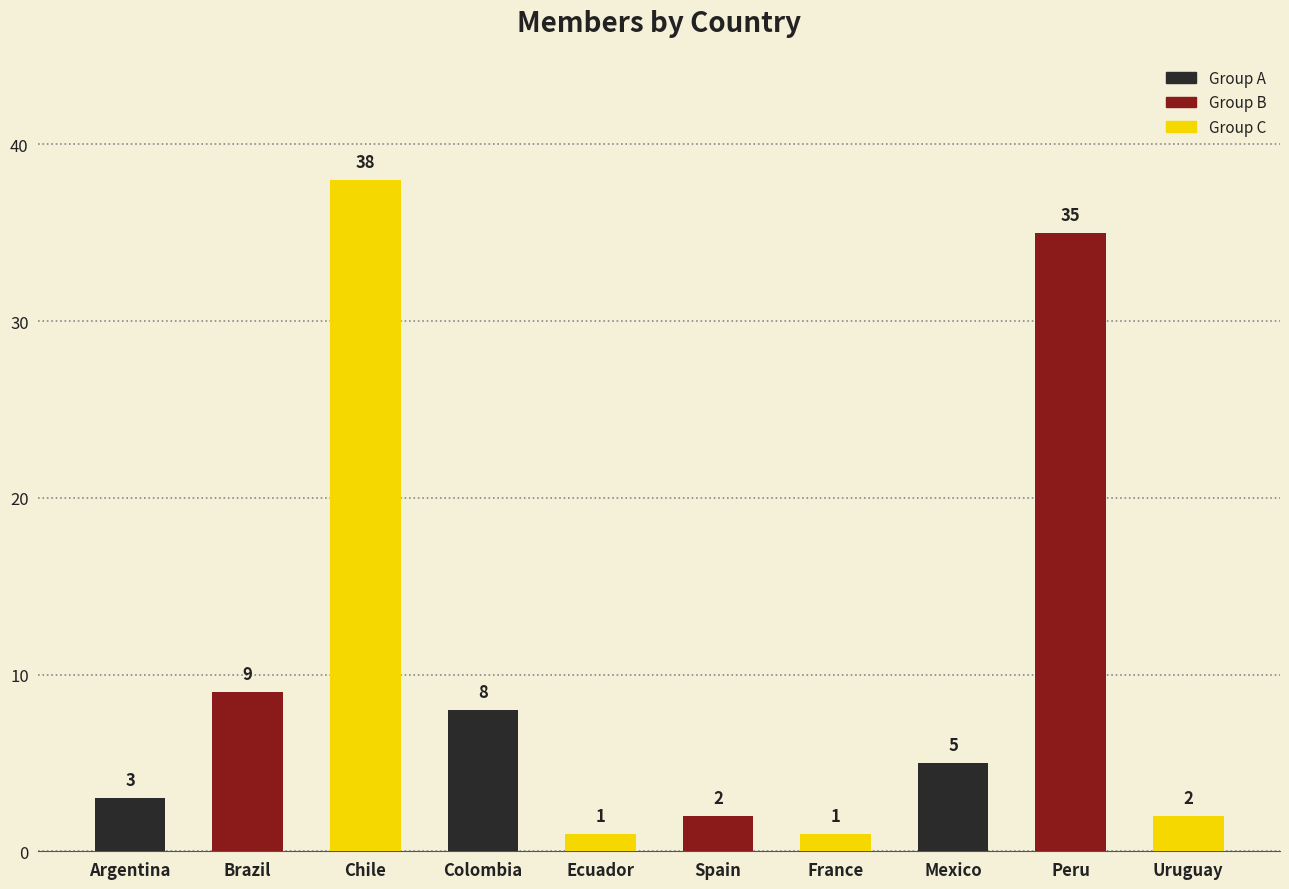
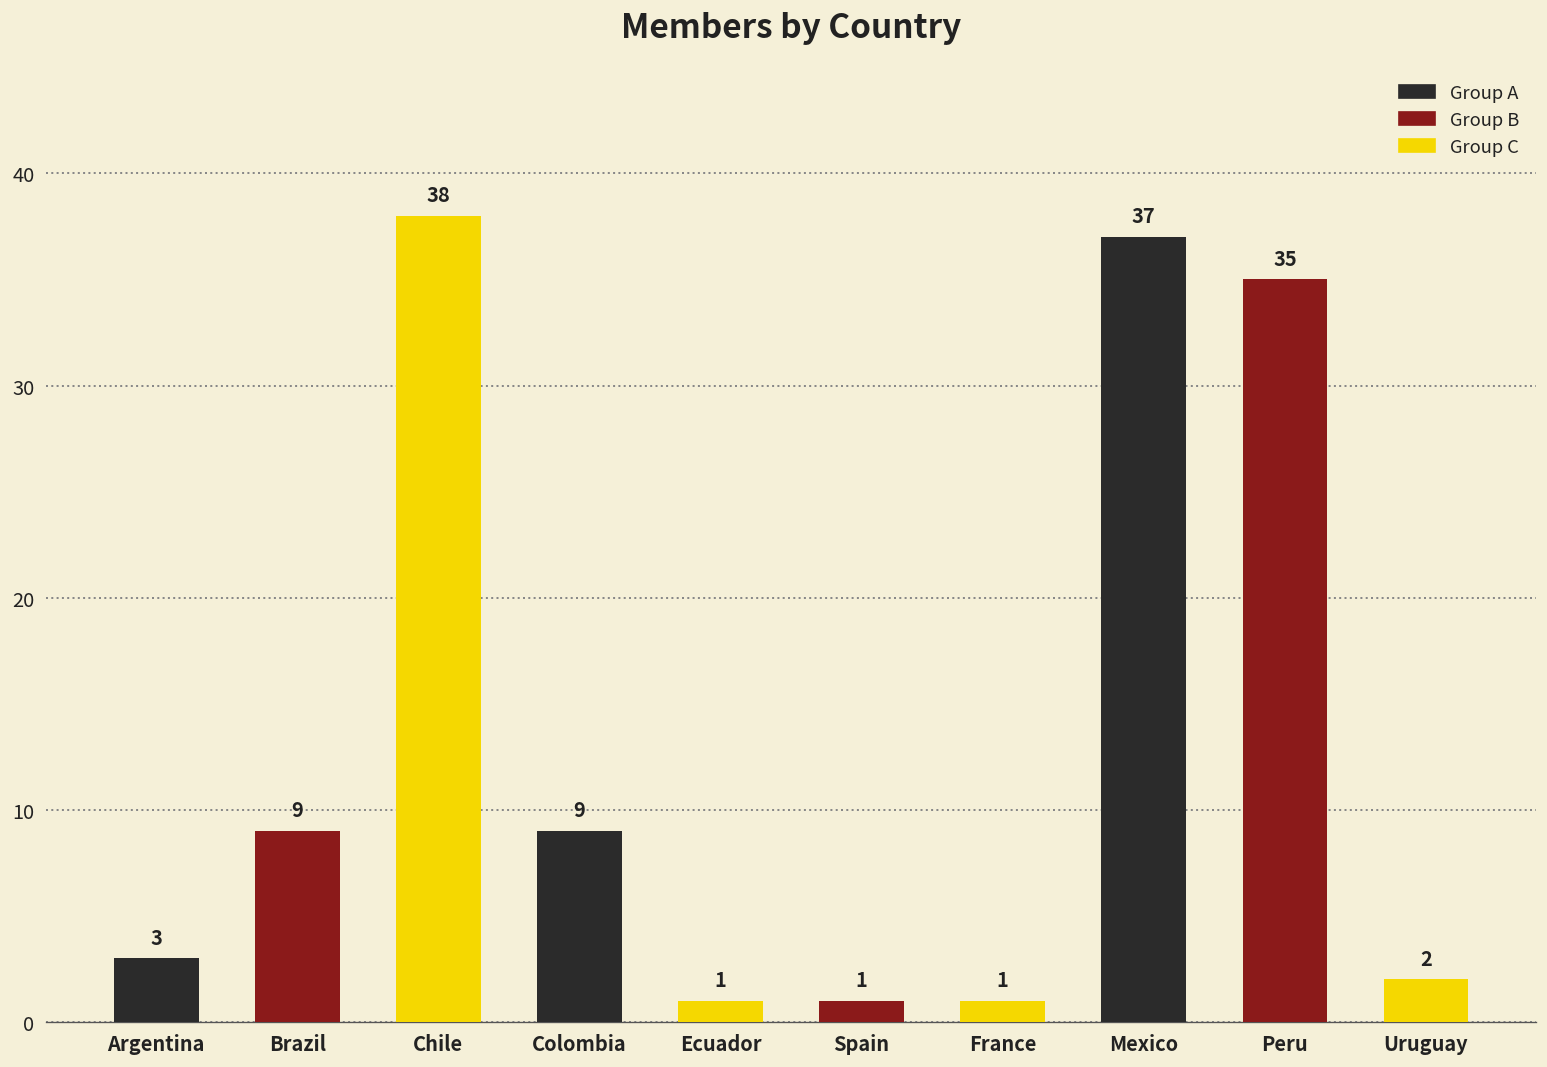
Colombia: 8 -> 9
Spain: 2 -> 1
Mexico: 5 -> 37
